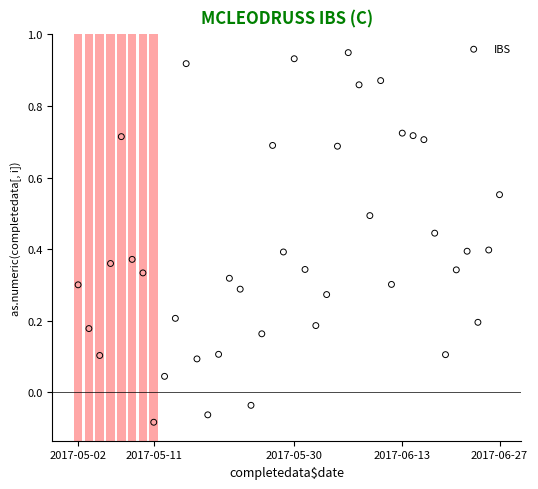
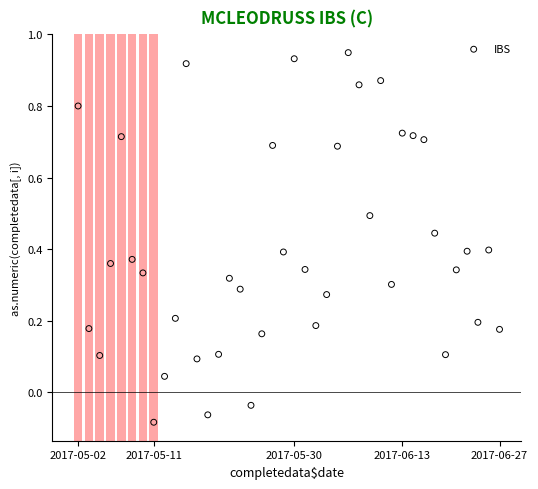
2017-05-02: 0.3 -> 0.8
2017-06-27: 0.55 -> 0.18
